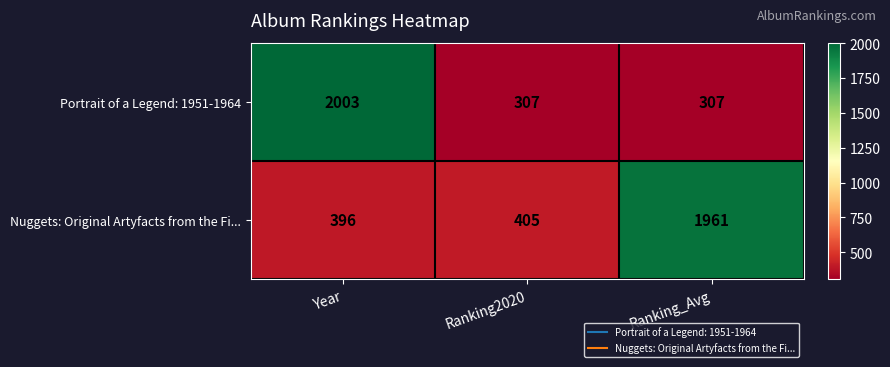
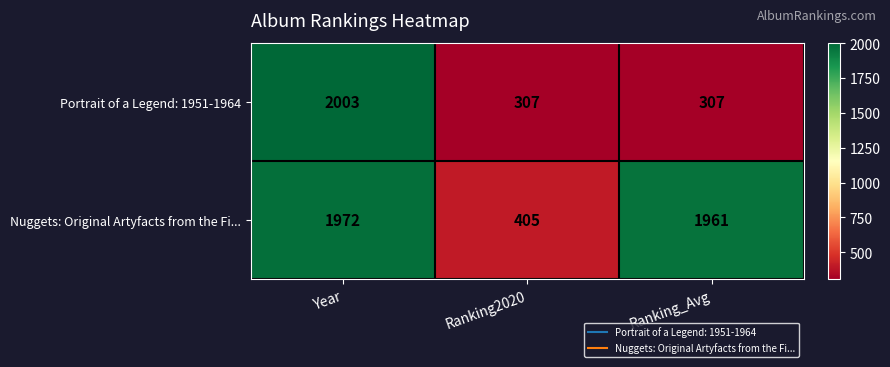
Nuggets: Original Artyfacts from the Fi..., Year: 396 -> 1972
